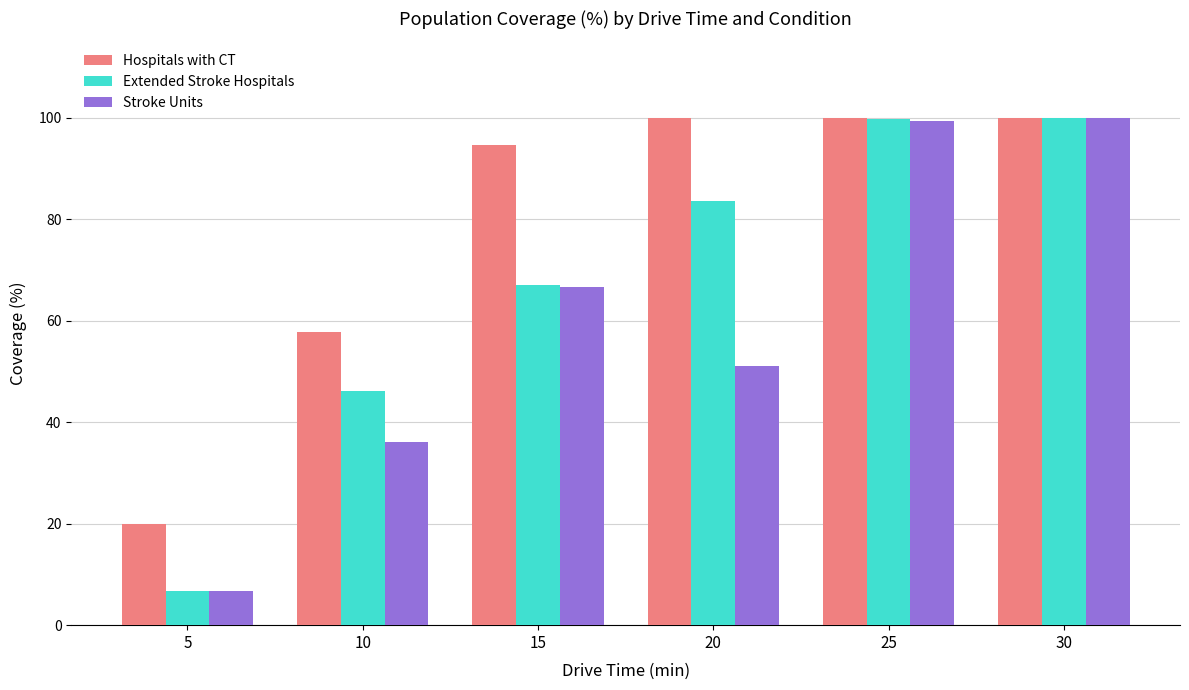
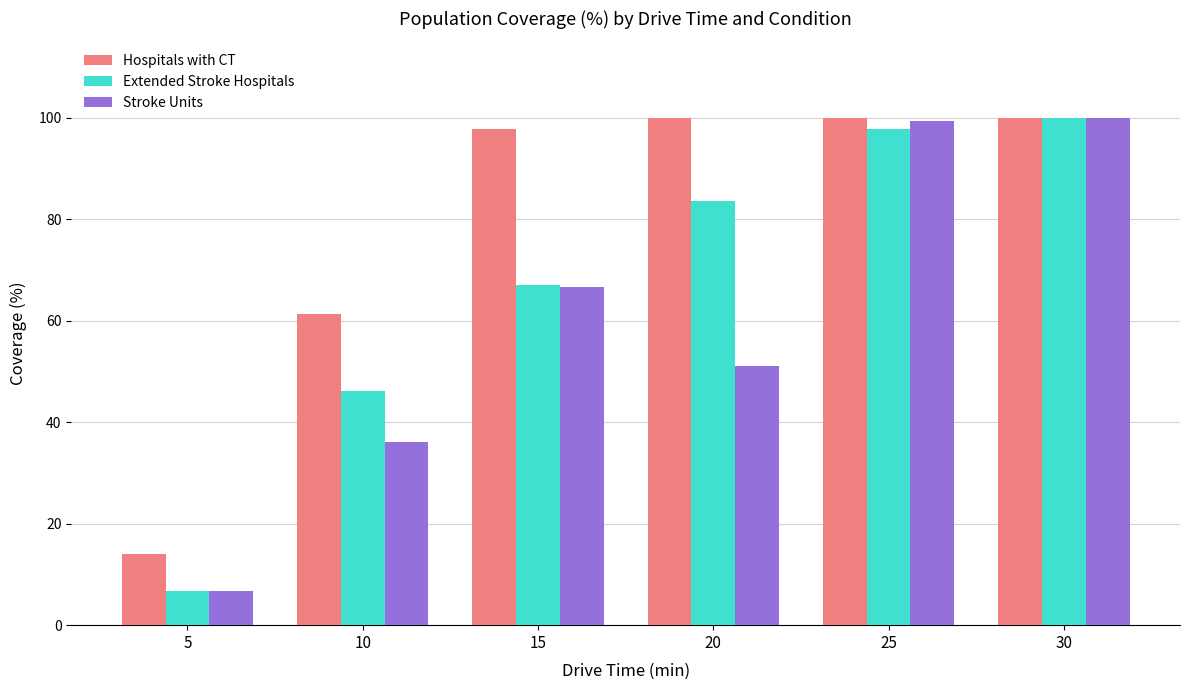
Hospitals with CT, 5: 20 -> 14
Hospitals with CT, 10: 58 -> 61
Hospitals with CT, 15: 95 -> 98
Extended Stroke Hospitals, 25: 100 -> 98
